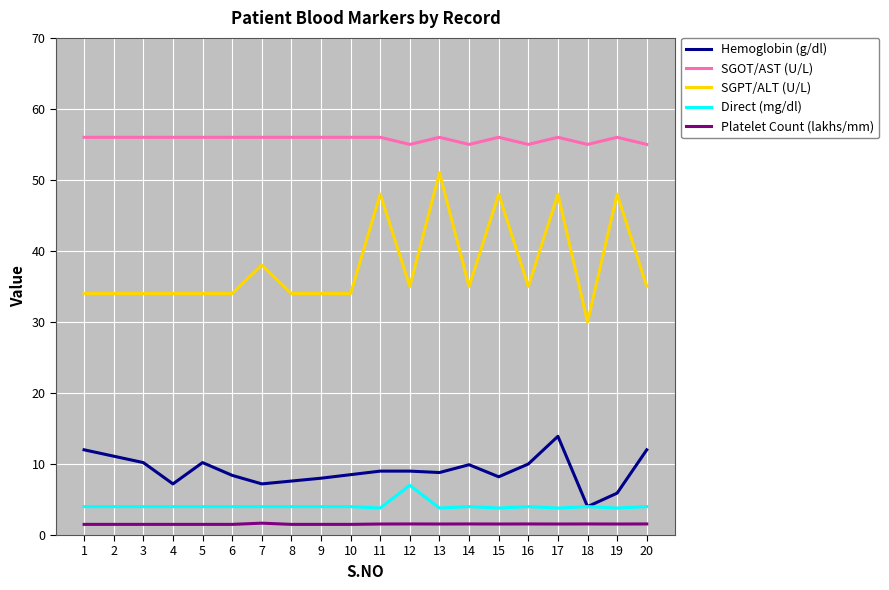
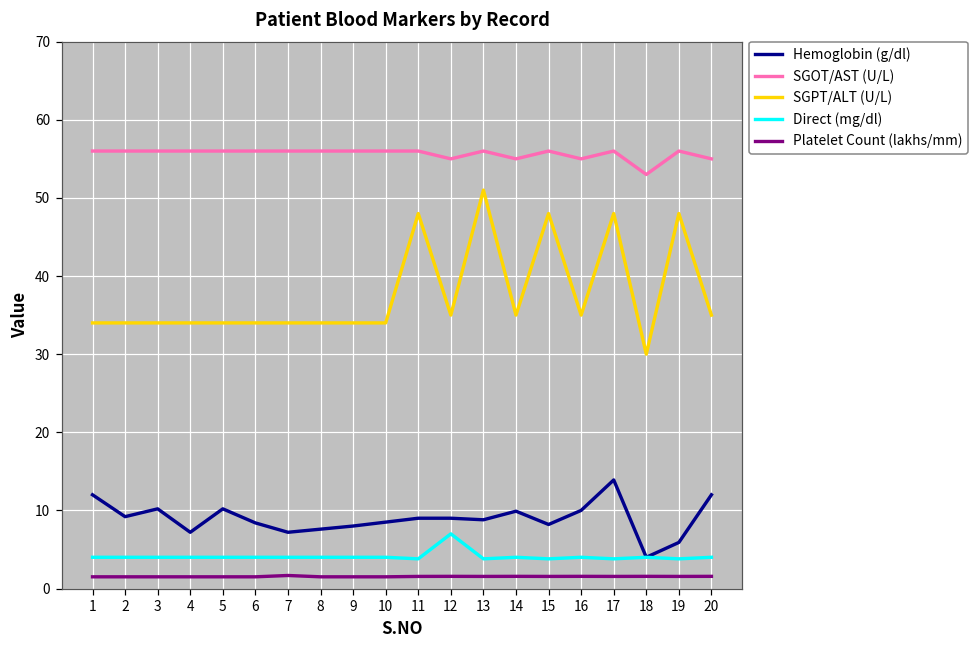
Hemoglobin (g/dl), 2: 11 -> 9
SGPT/ALT (U/L), 7: 38 -> 34
SGOT/AST (U/L), 18: 55 -> 53
